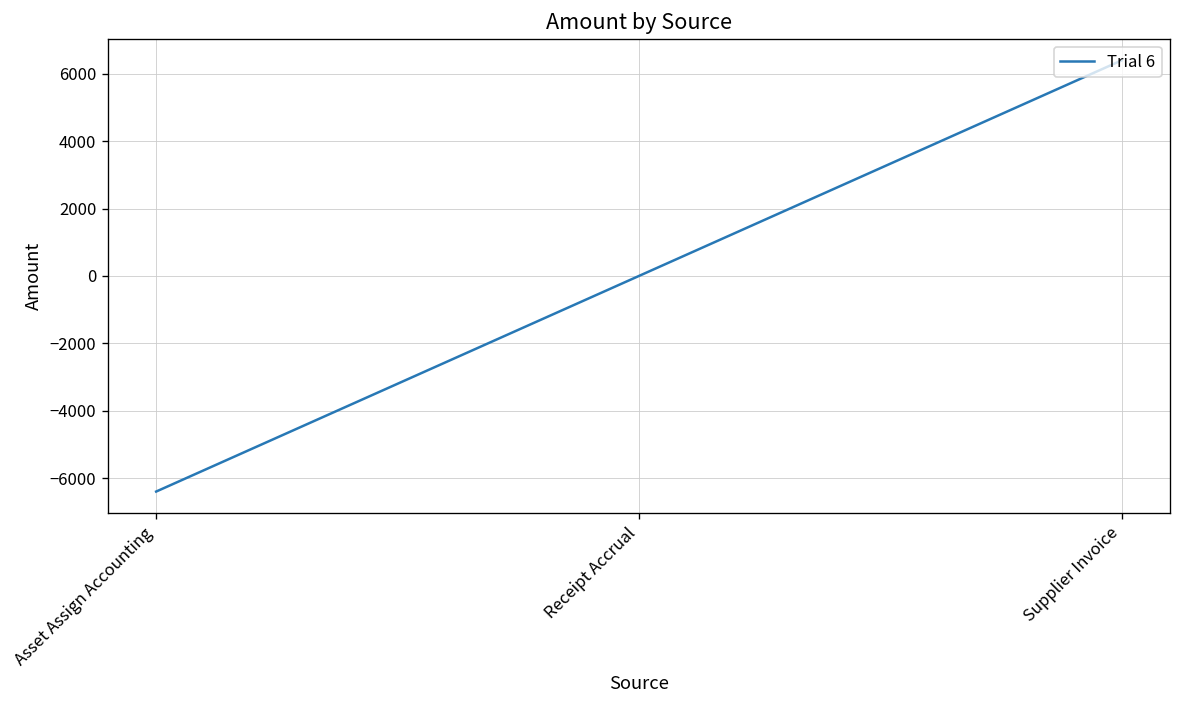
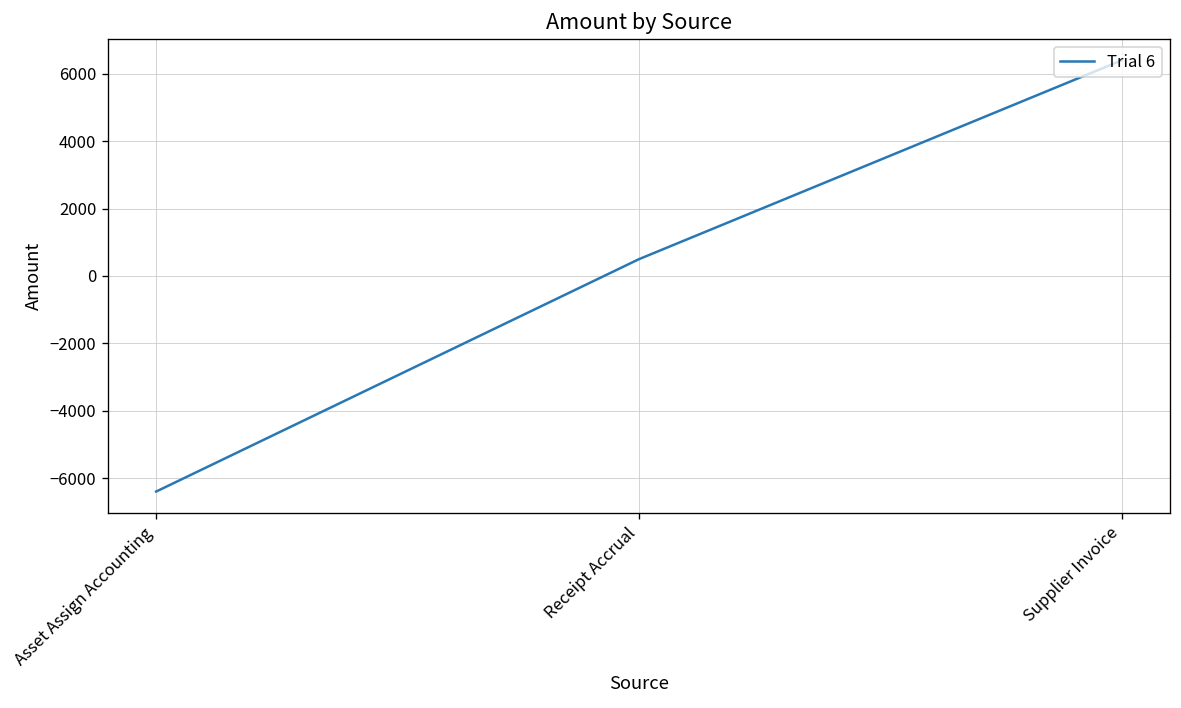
Receipt Accrual: 0 -> 500
